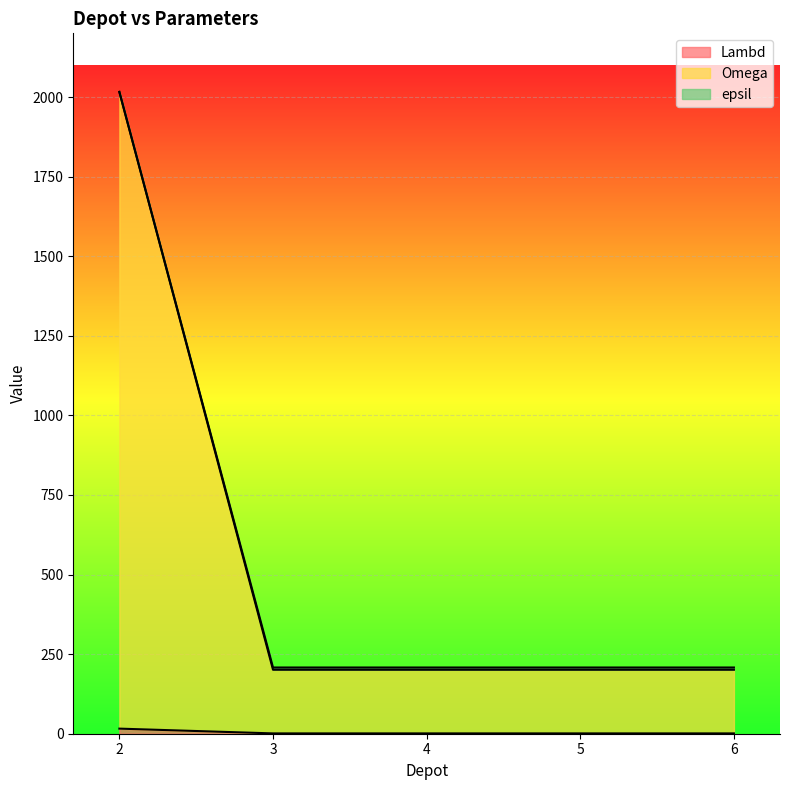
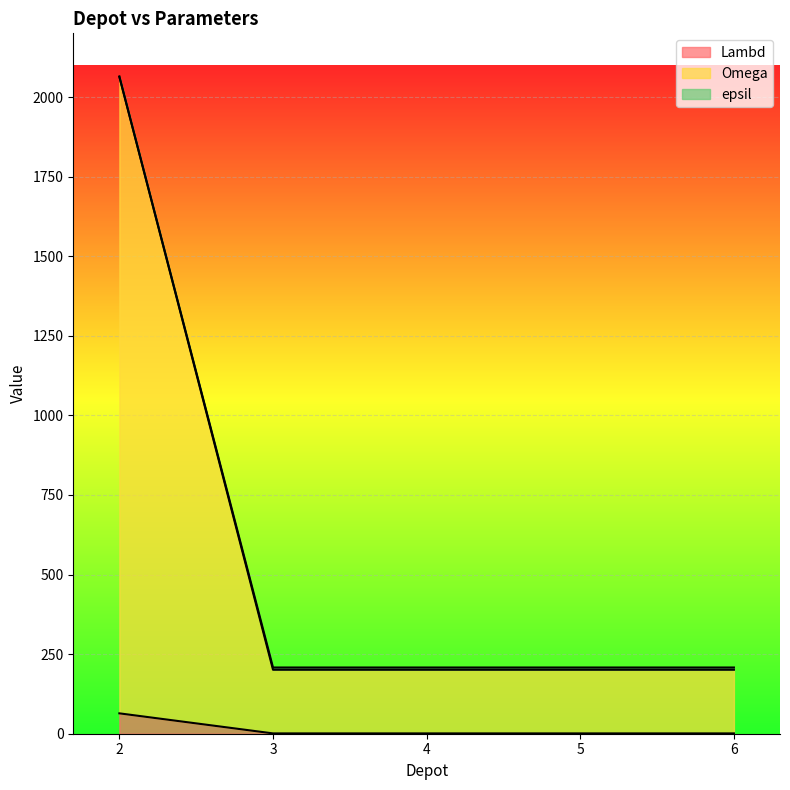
Lambd, 2: 20 -> 60
